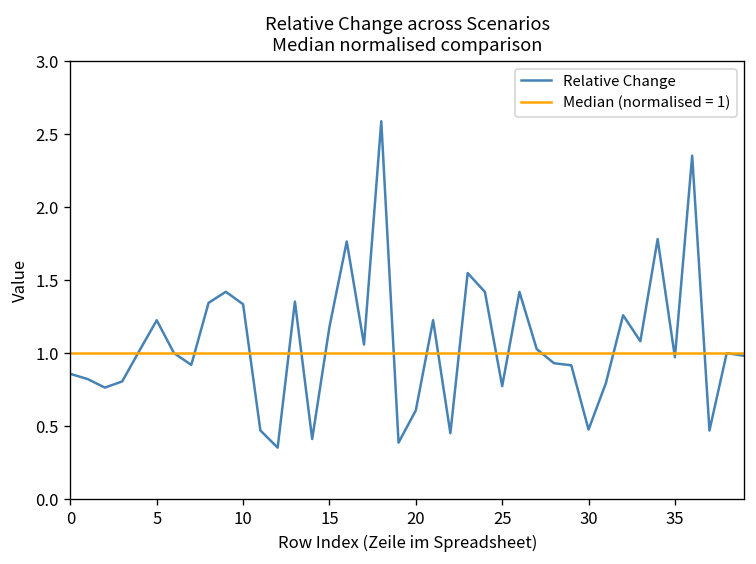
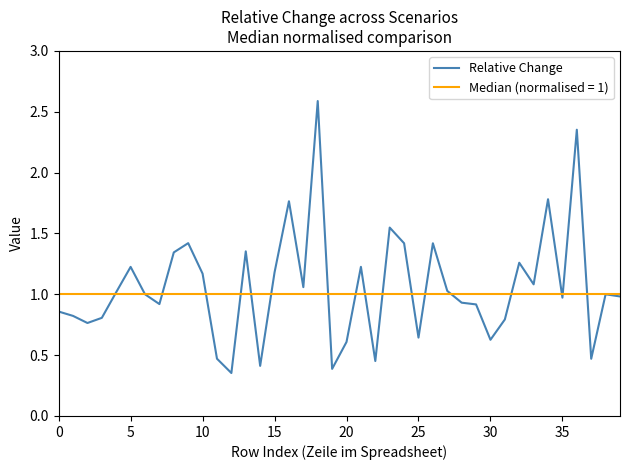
Relative Change, 10: 1.33 -> 1.17
Relative Change, 25: 0.77 -> 0.64
Relative Change, 30: 0.48 -> 0.63
